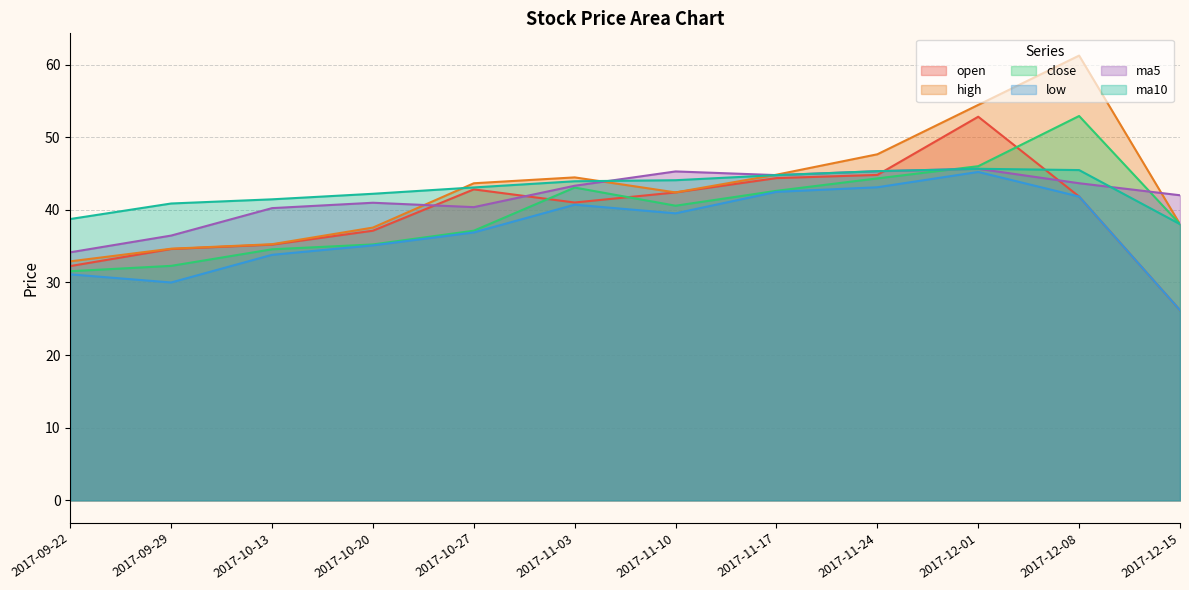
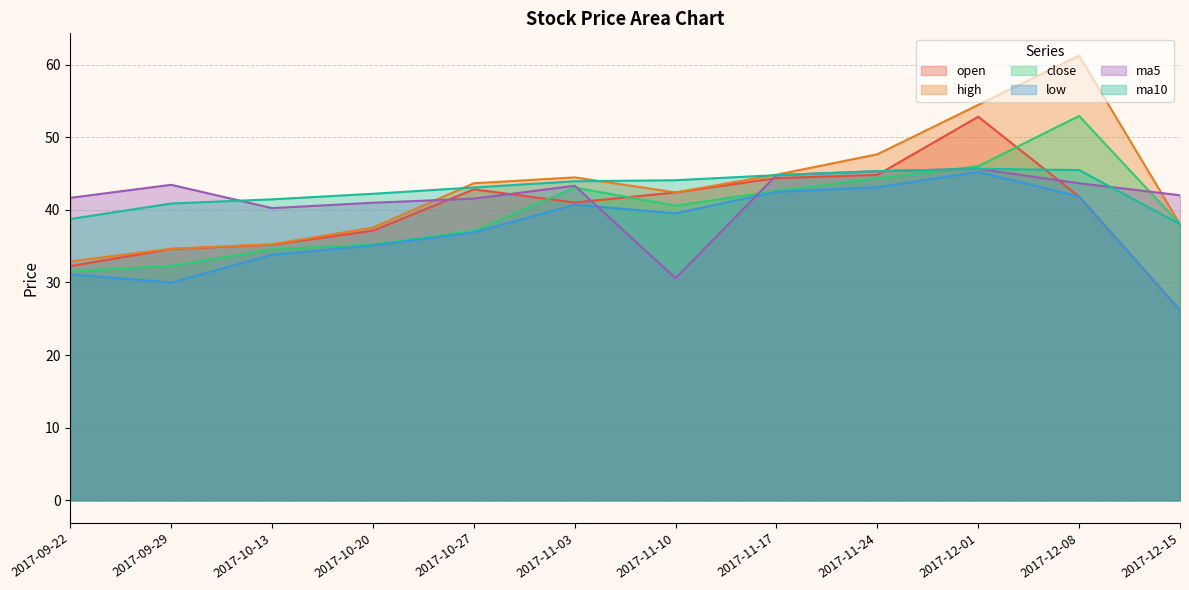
ma5, 2017-09-22: 34 -> 42
ma5, 2017-09-29: 36 -> 43
ma5, 2017-10-27: 40 -> 42
ma5, 2017-11-10: 45 -> 31
